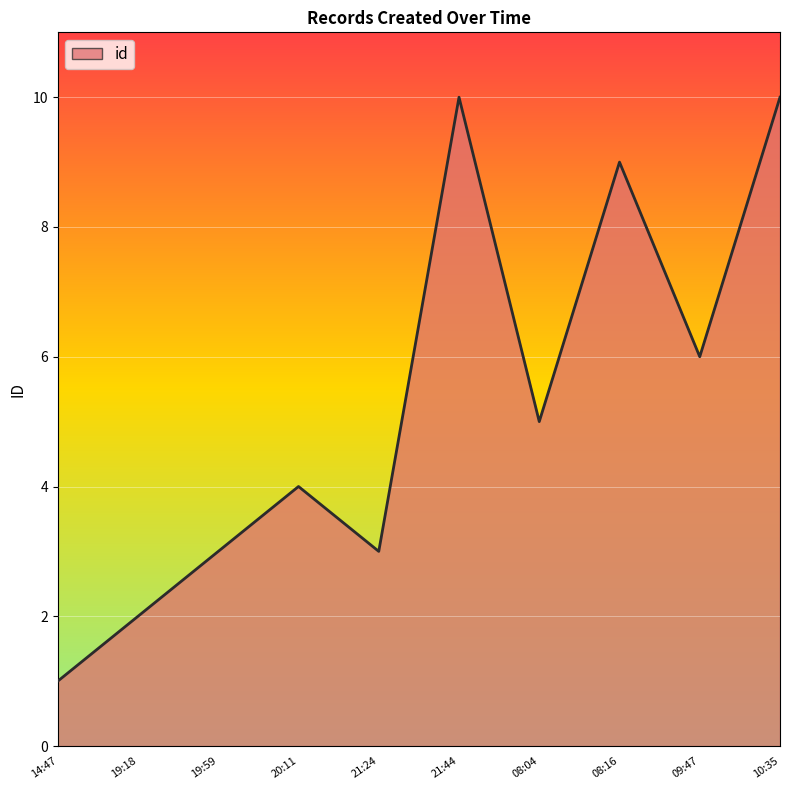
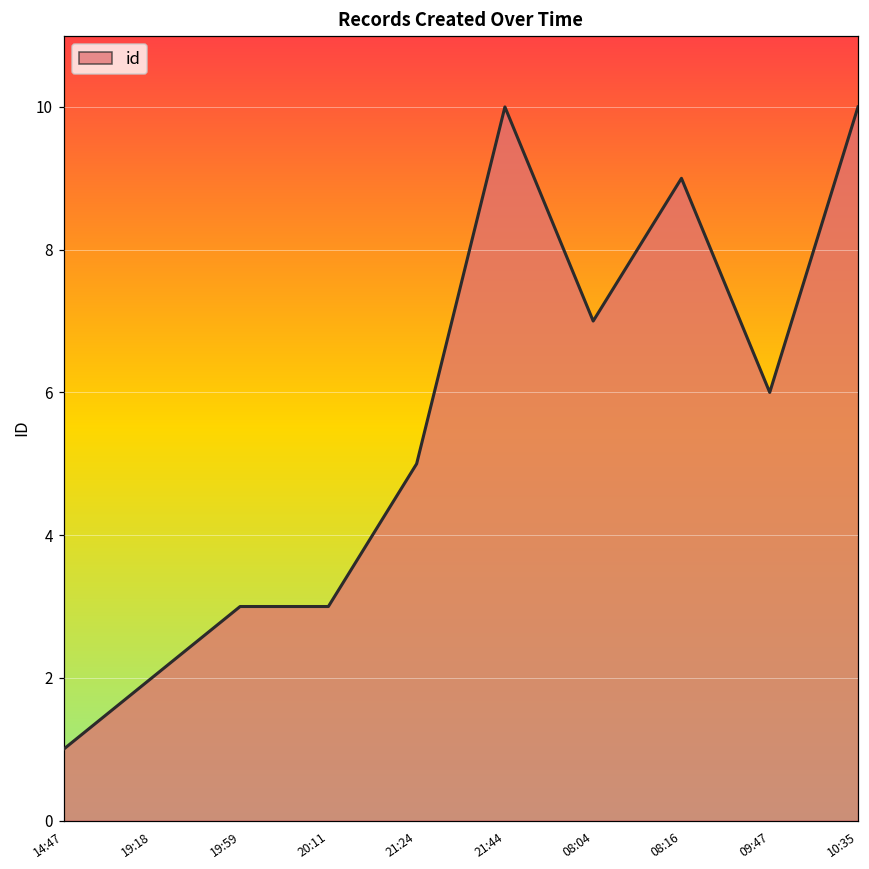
20:11: 4 -> 3
21:24: 3 -> 5
08:04: 5 -> 7
